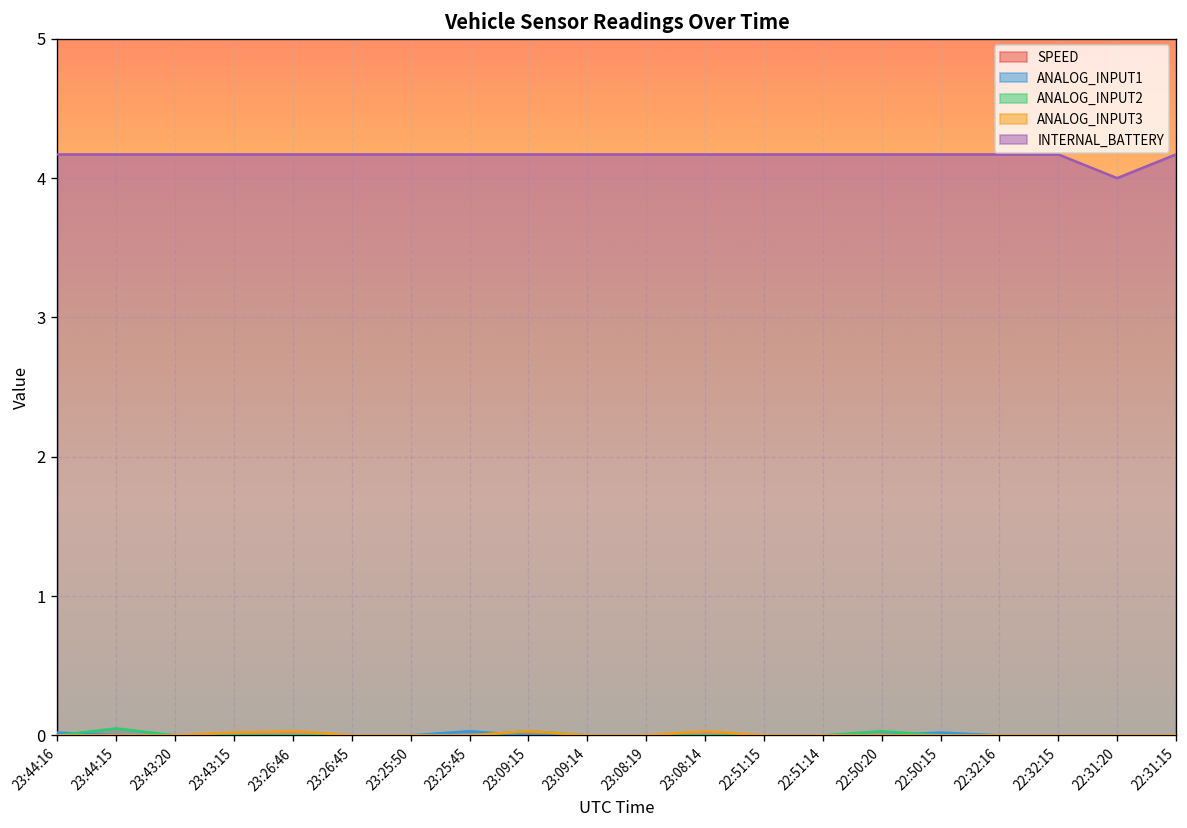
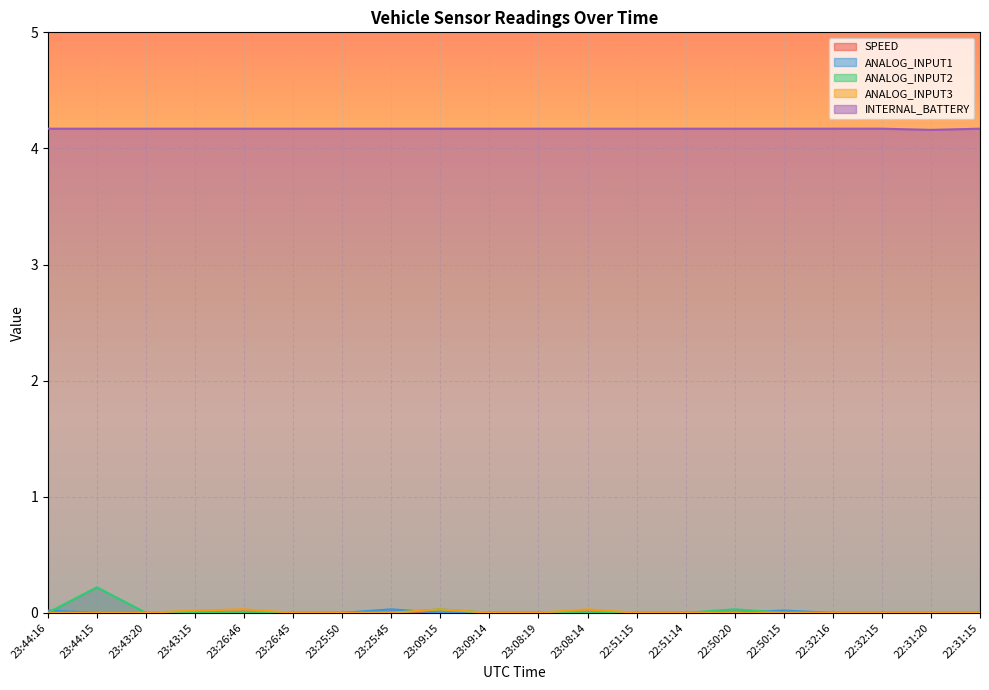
ANALOG_INPUT2, 23:44:15: 0.05 -> 0.22
INTERNAL_BATTERY, 22:31:20: 4.00 -> 4.16
